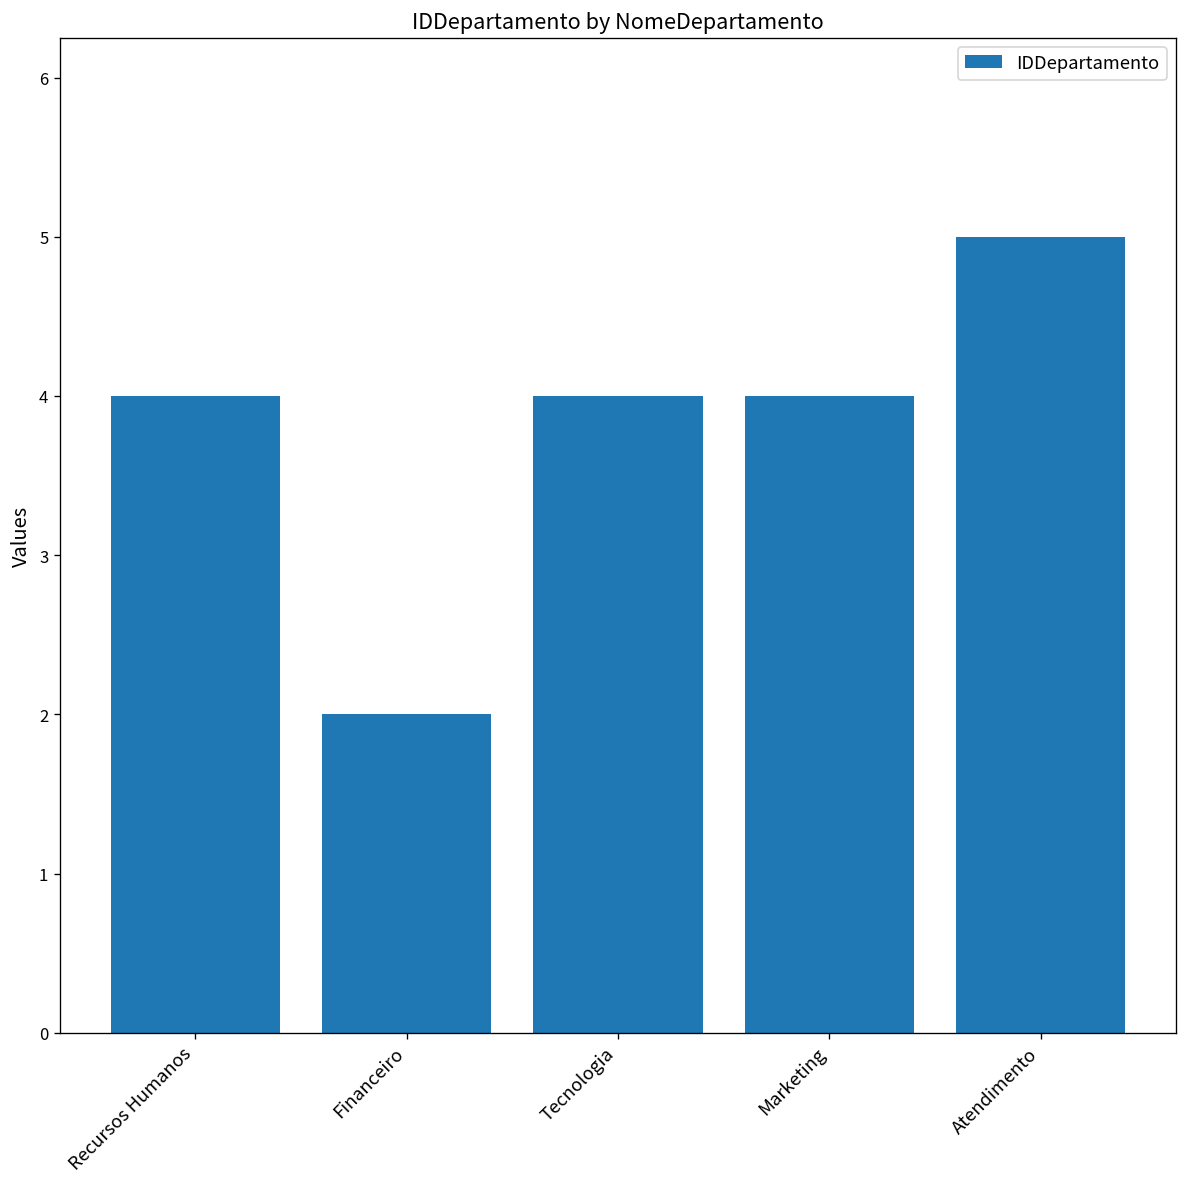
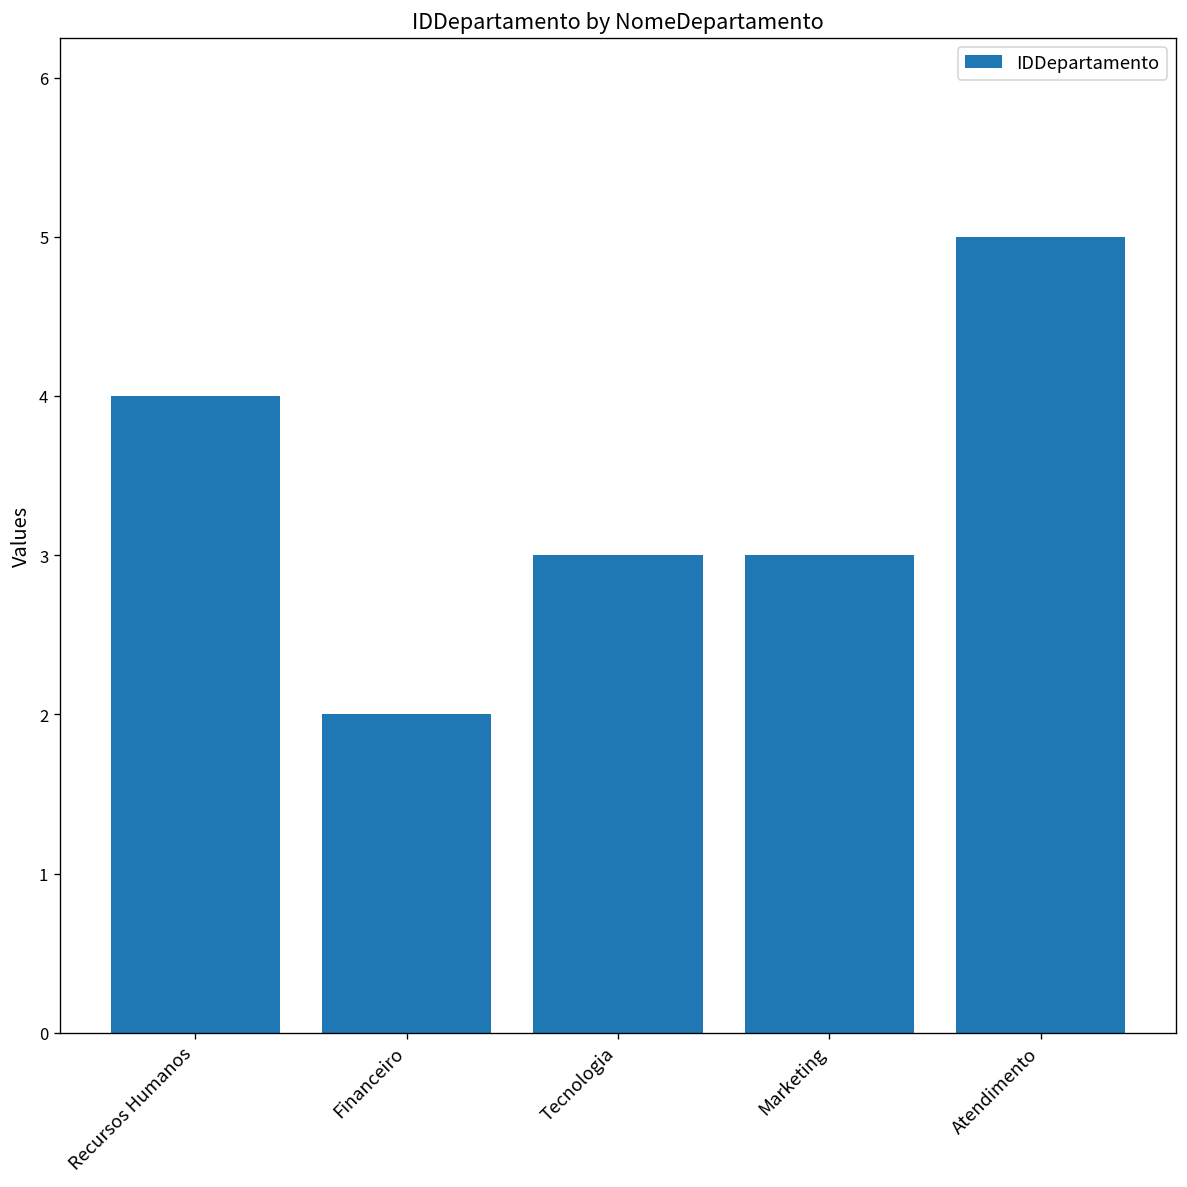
Tecnologia: 4 -> 3
Marketing: 4 -> 3
